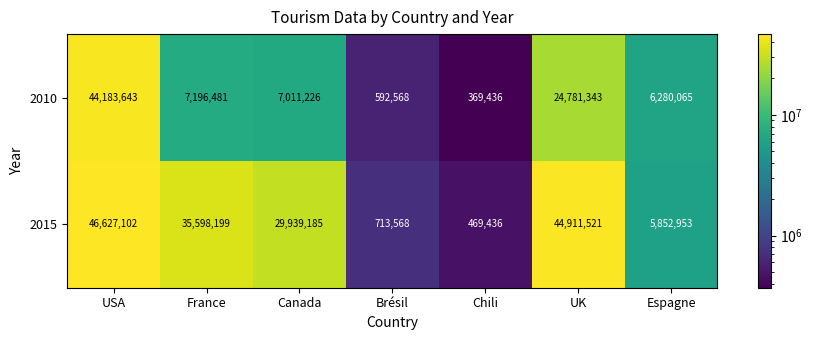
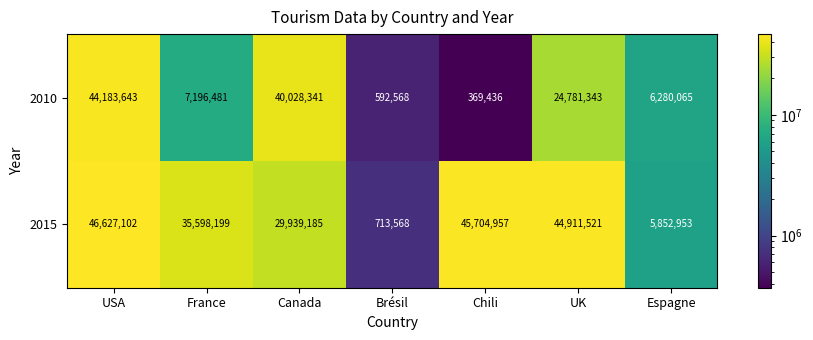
2010, Canada: 7,011,226 -> 40,028,341
2015, Chili: 469,436 -> 45,704,957
